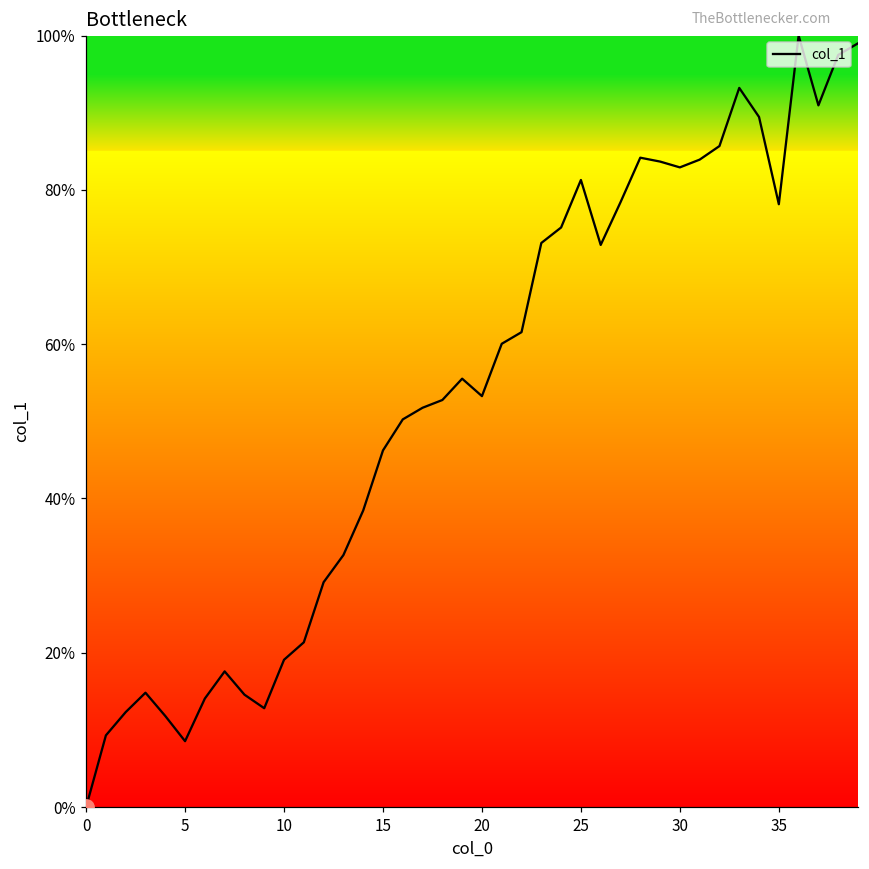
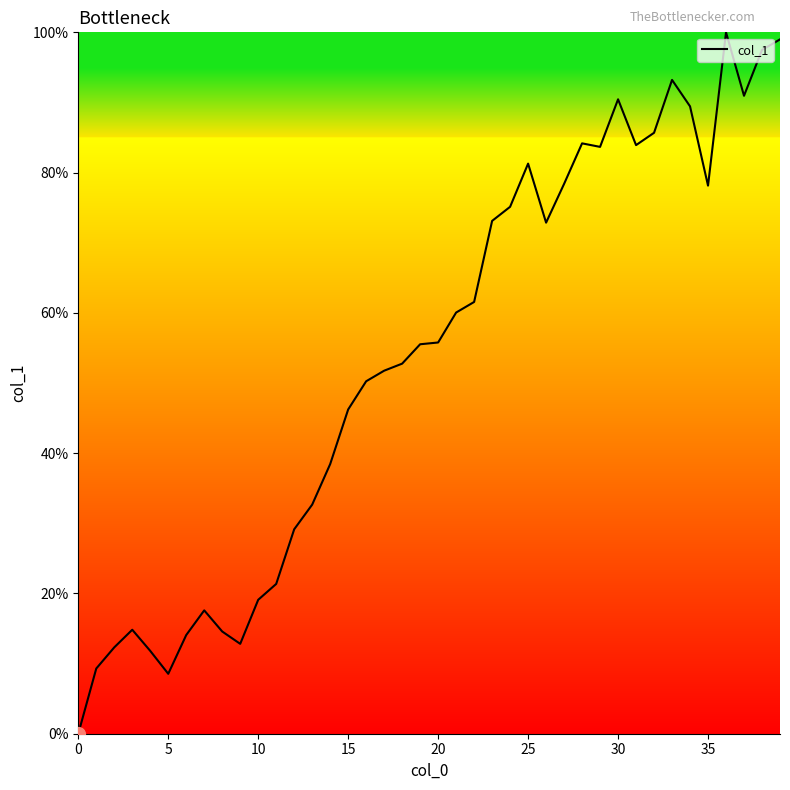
col_1, 20: 53% -> 56%
col_1, 30: 83% -> 90%
